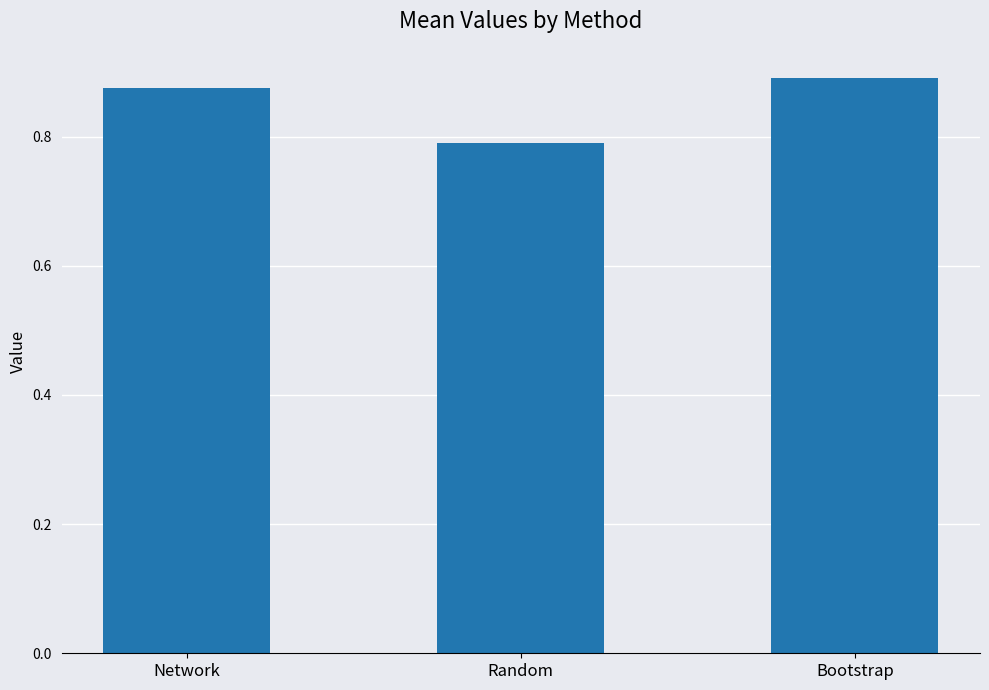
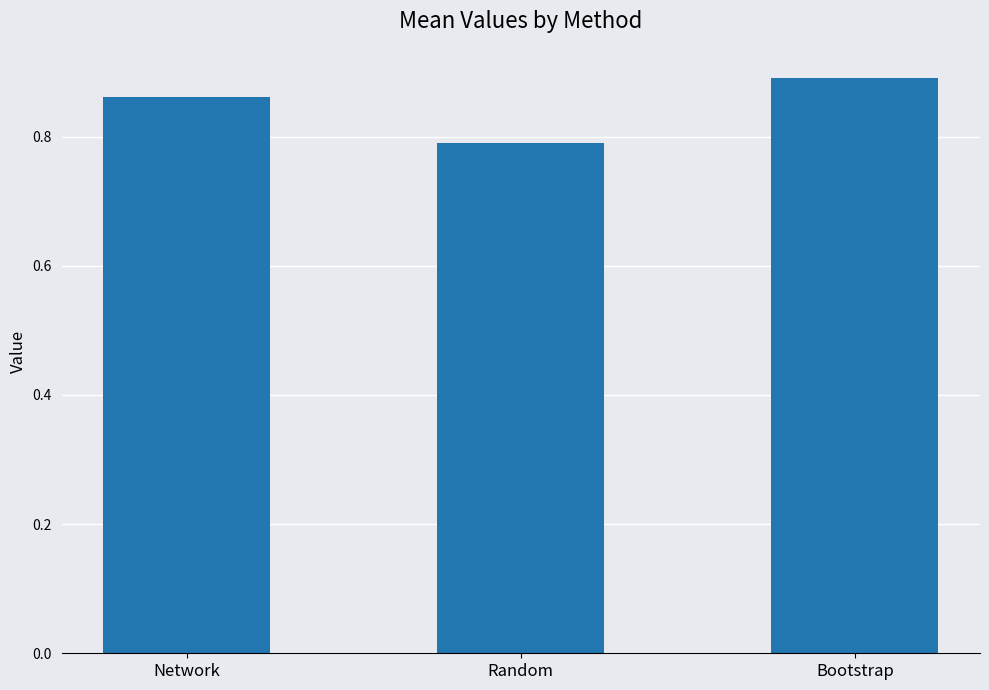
Network: 0.88 -> 0.86
